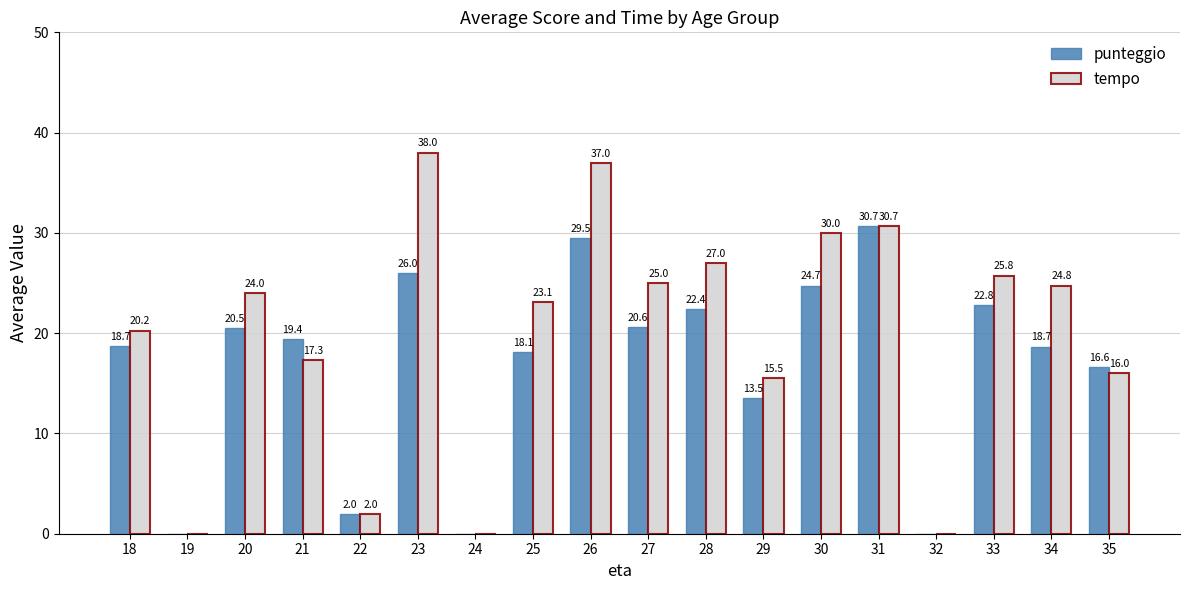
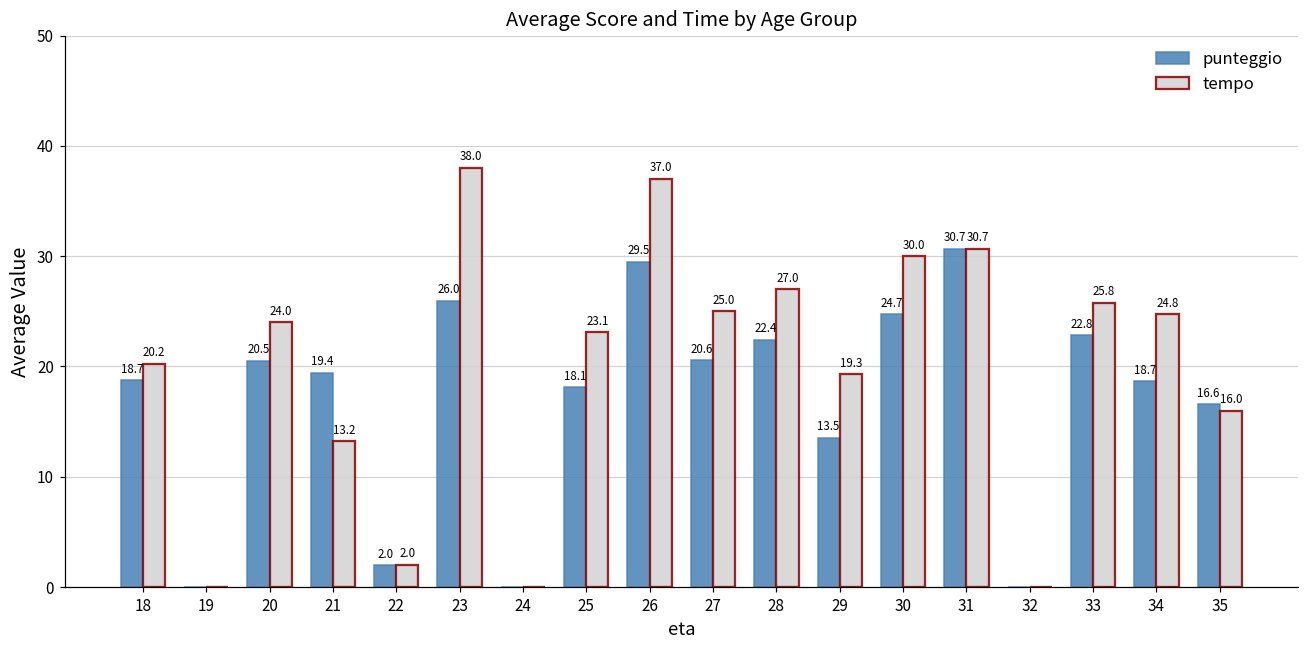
tempo, 21: 17.3 -> 13.2
tempo, 29: 15.5 -> 19.3
